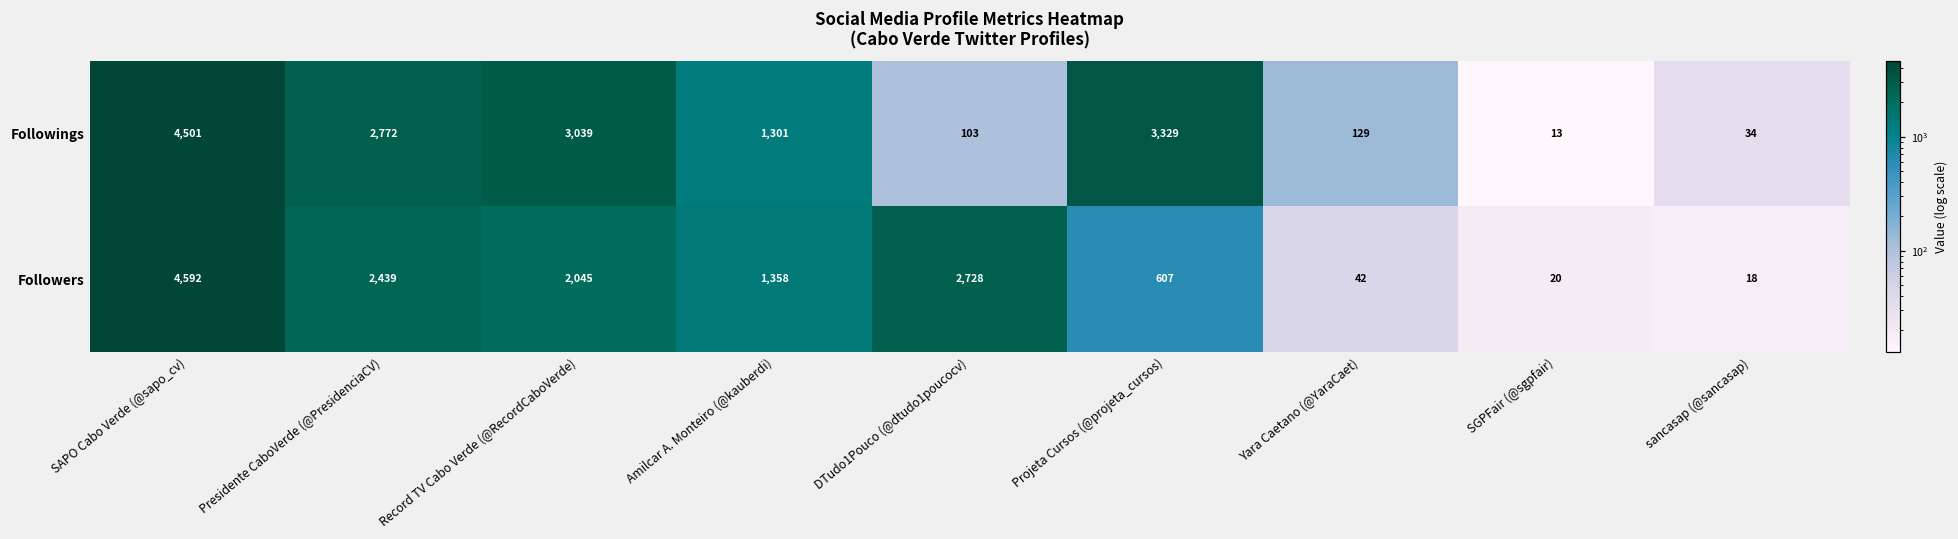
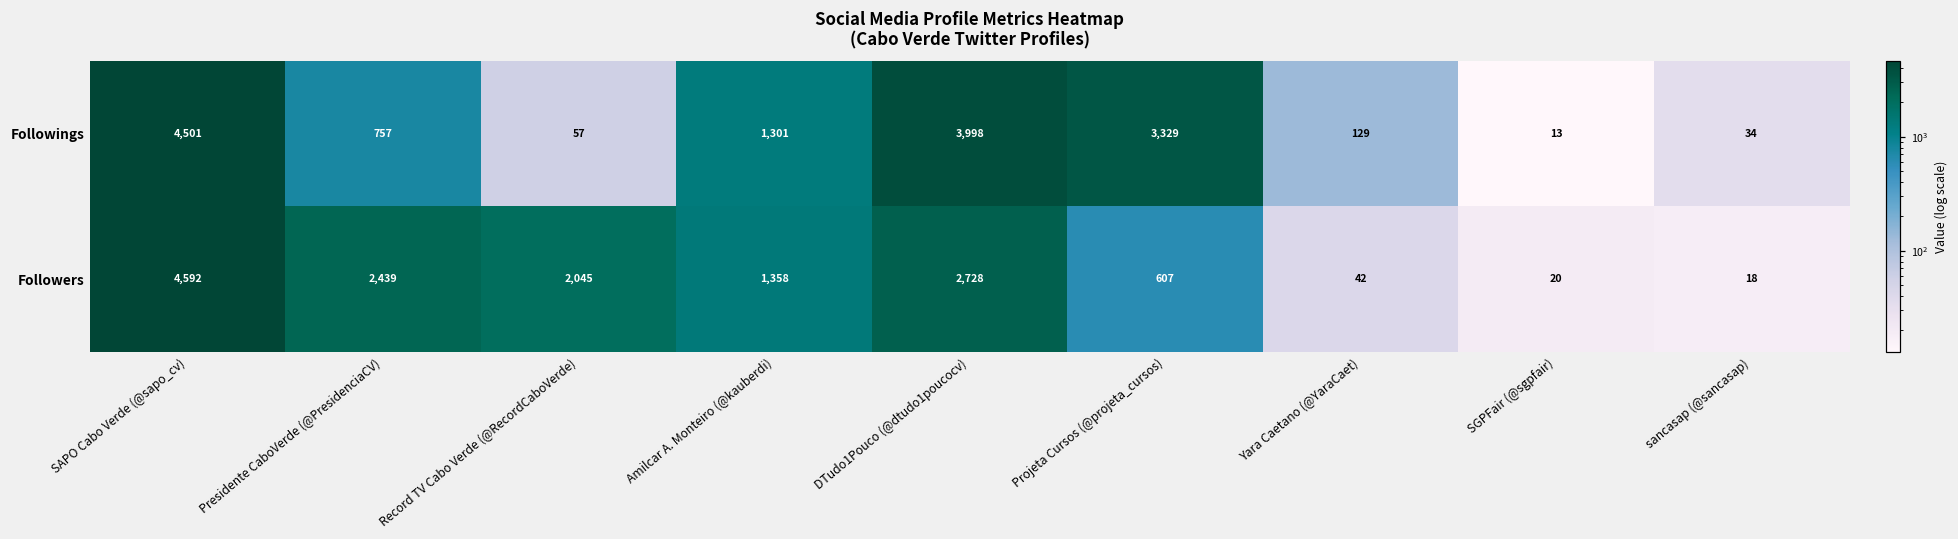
Followings, Presidente CaboVerde (@PresidenciaCV): 2,772 -> 757
Followings, Record TV Cabo Verde (@RecordCaboVerde): 3,039 -> 57
Followings, DTudo1Pouco (@dtudo1poucocv): 103 -> 3,998
